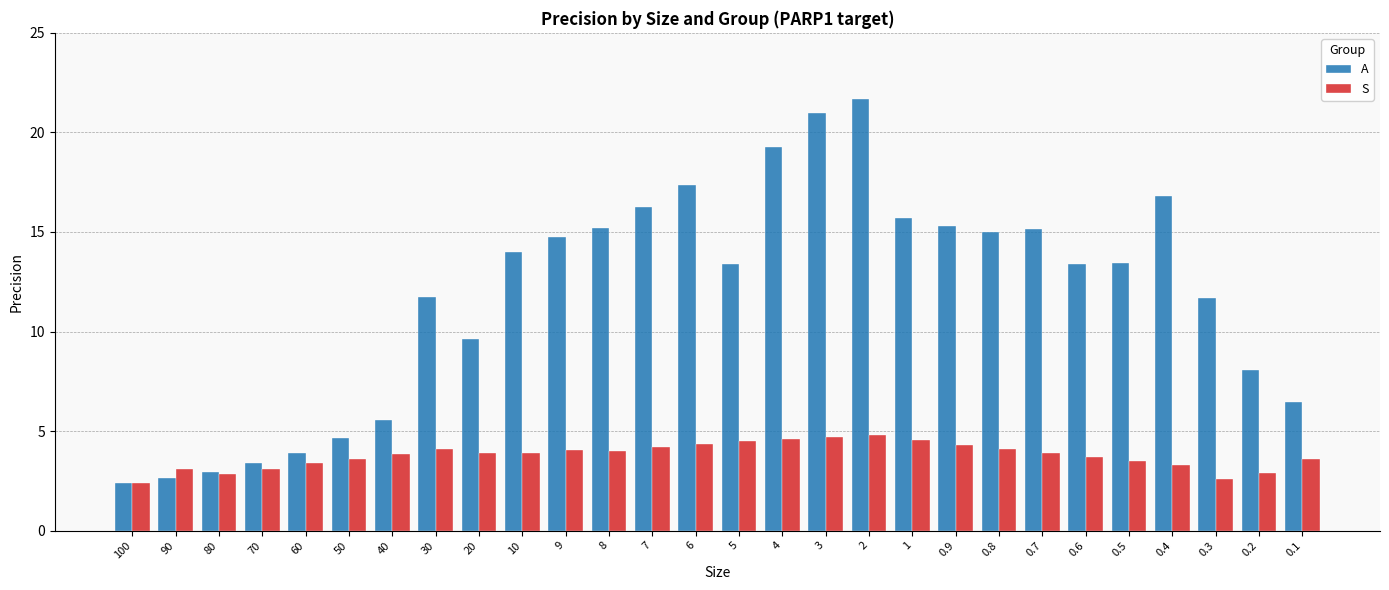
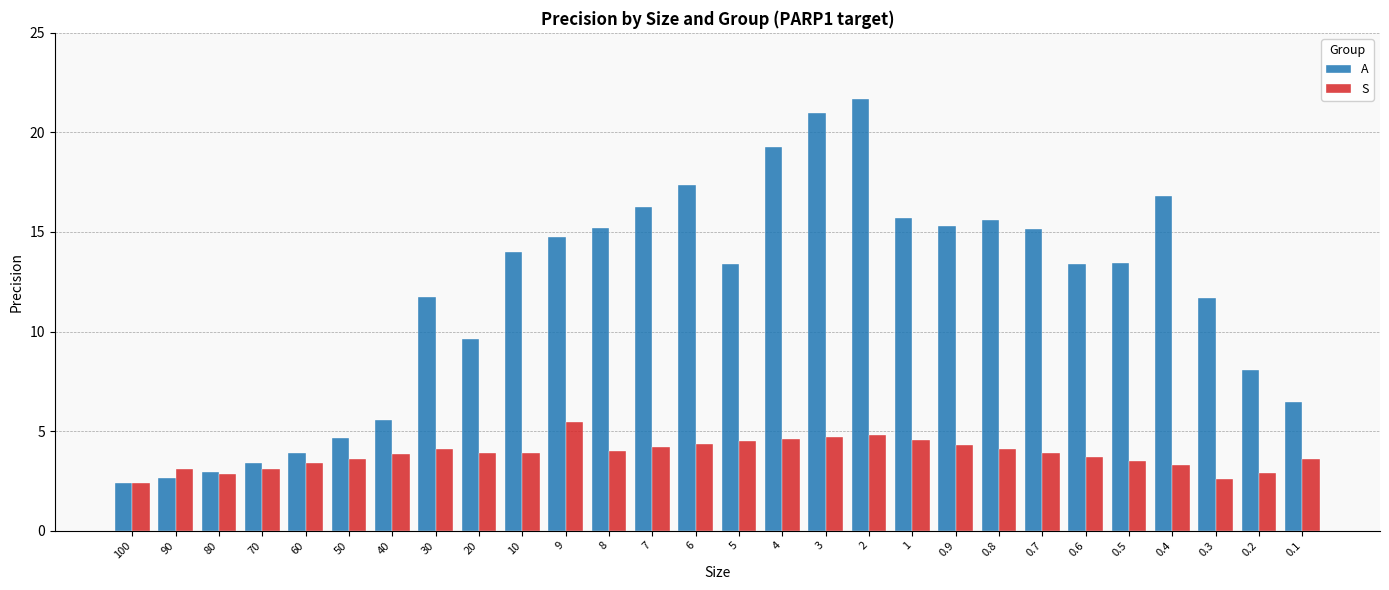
S, 9: 4.1 -> 5.5
A, 0.8: 15.0 -> 15.6
